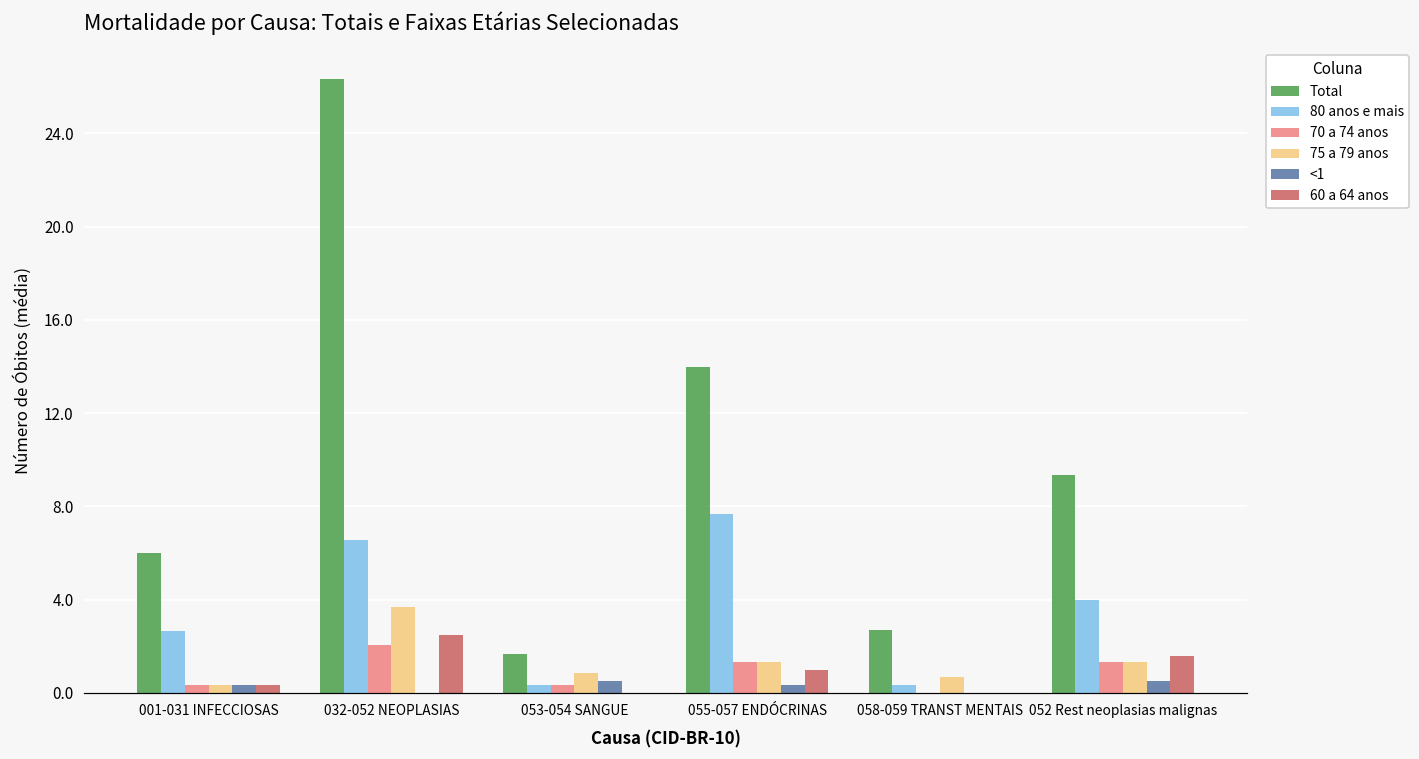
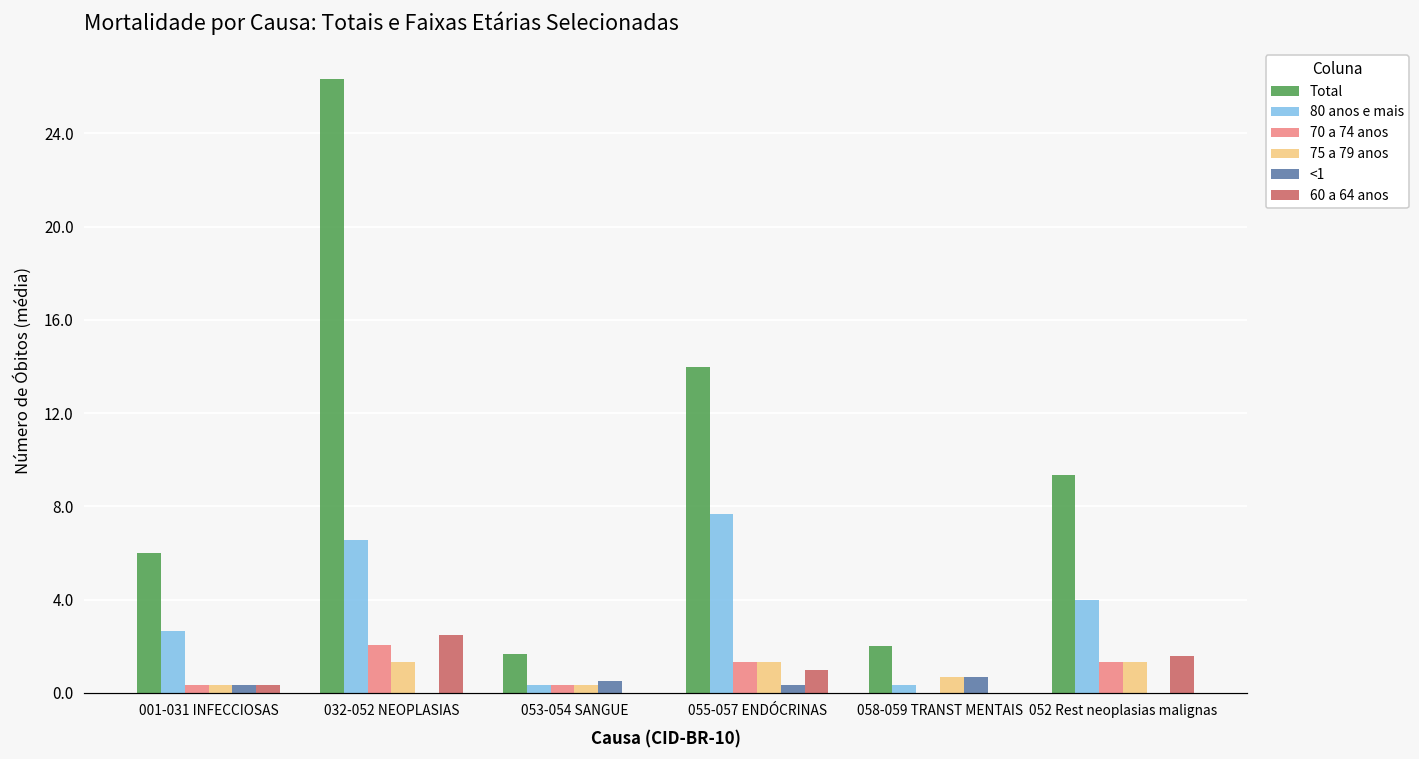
75 a 79 anos, 032-052 NEOPLASIAS: 3.7 -> 1.3
75 a 79 anos, 053-054 SANGUE: 0.9 -> 0.3
Total, 058-059 TRANST MENTAIS: 2.7 -> 2.0
<1, 058-059 TRANST MENTAIS: 0.0 -> 0.7
<1, 052 Rest neoplasias malignas: 0.5 -> 0.0
